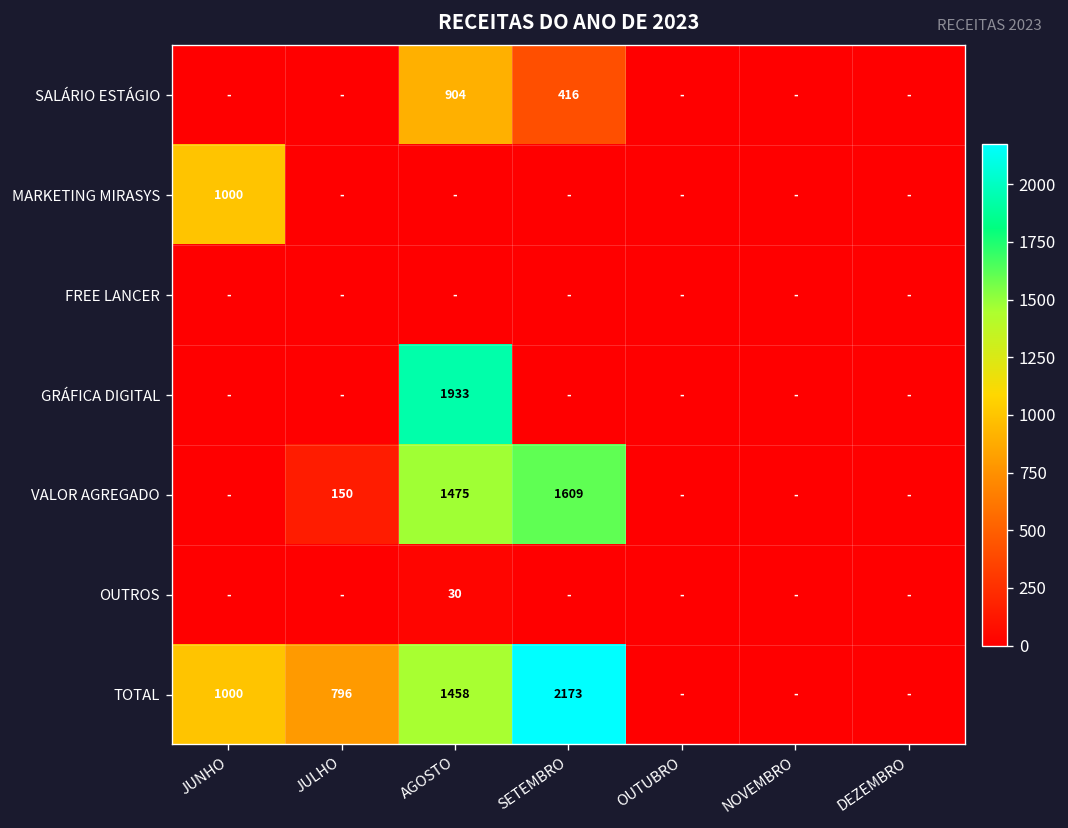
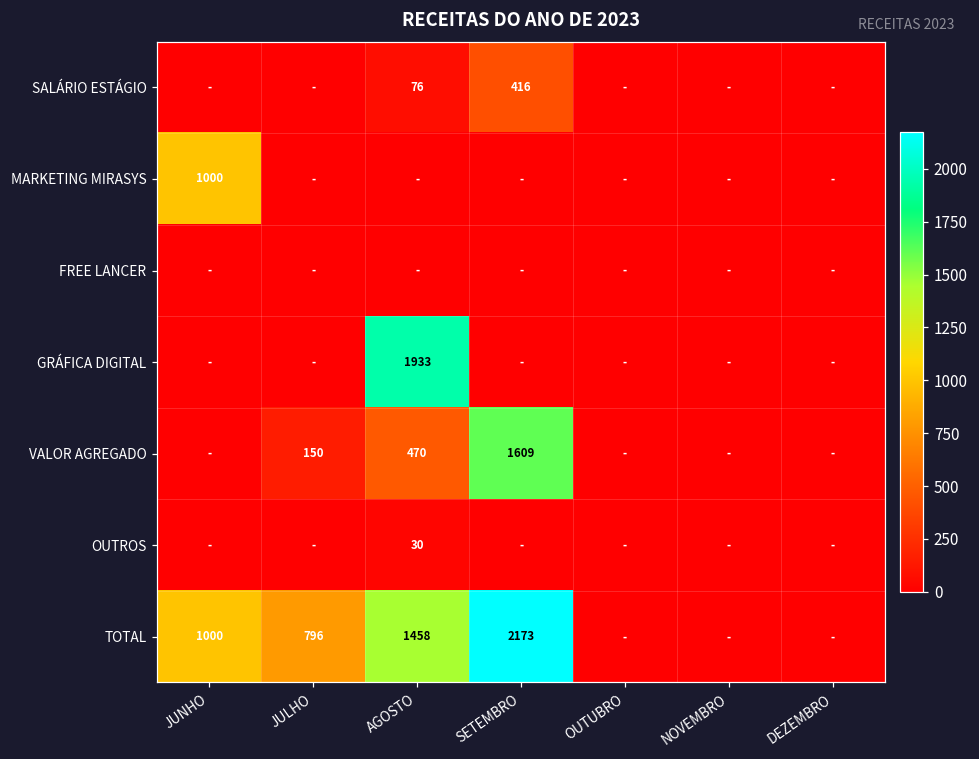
SALÁRIO ESTÁGIO, AGOSTO: 904 -> 76
VALOR AGREGADO, AGOSTO: 1475 -> 470
